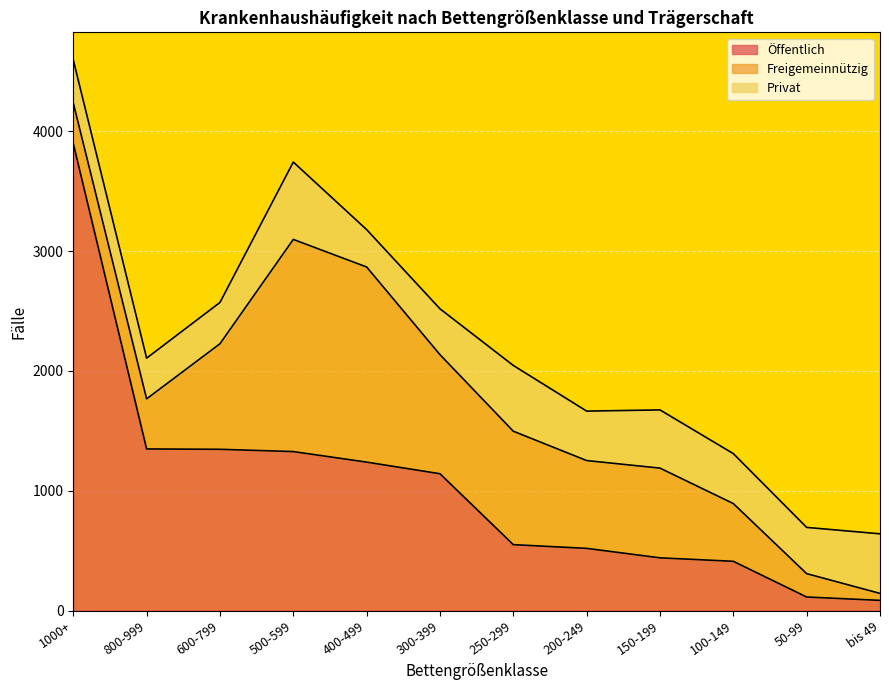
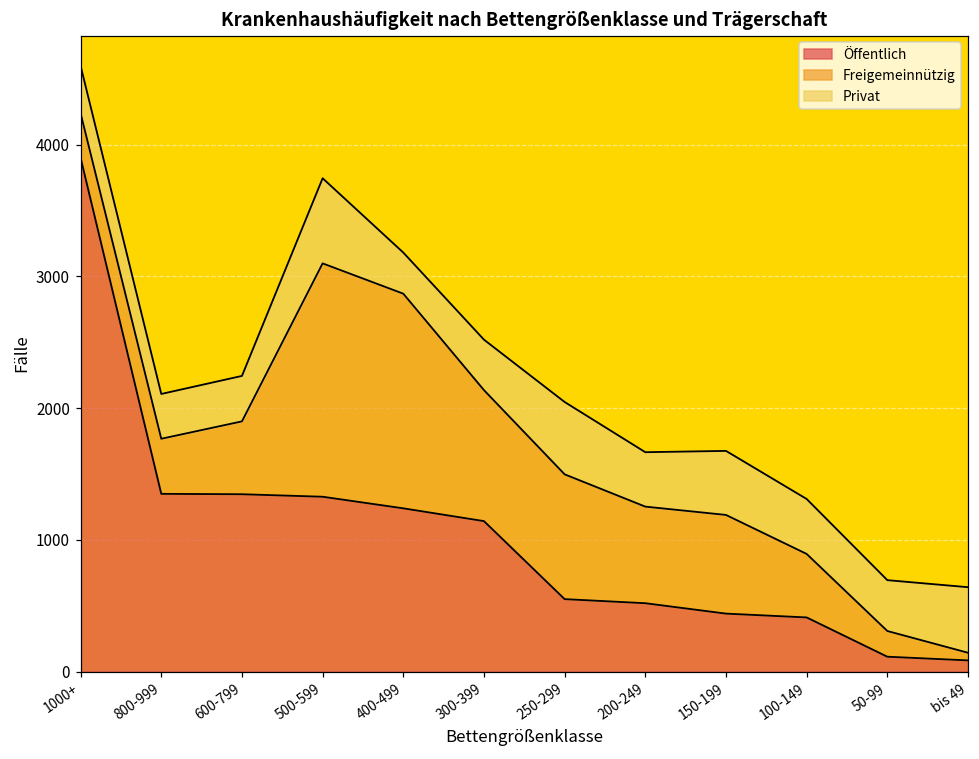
Freigemeinnützig, 600-799: 880 -> 550
